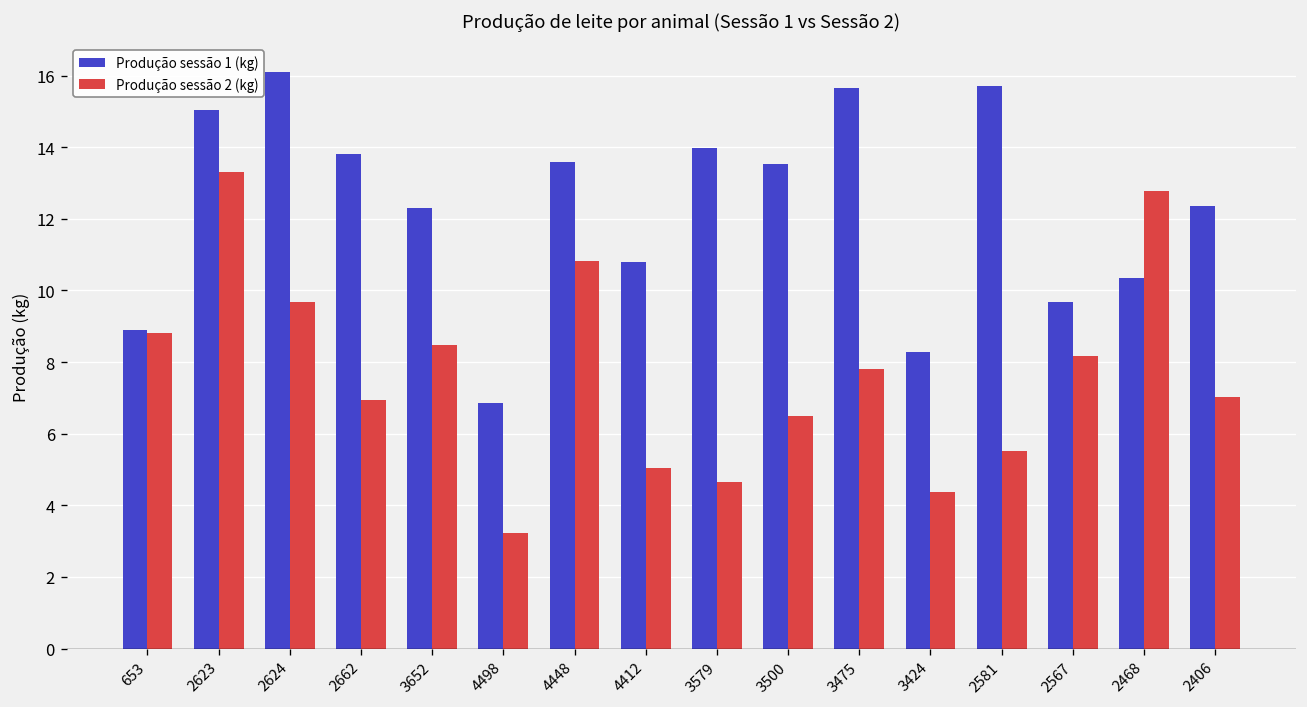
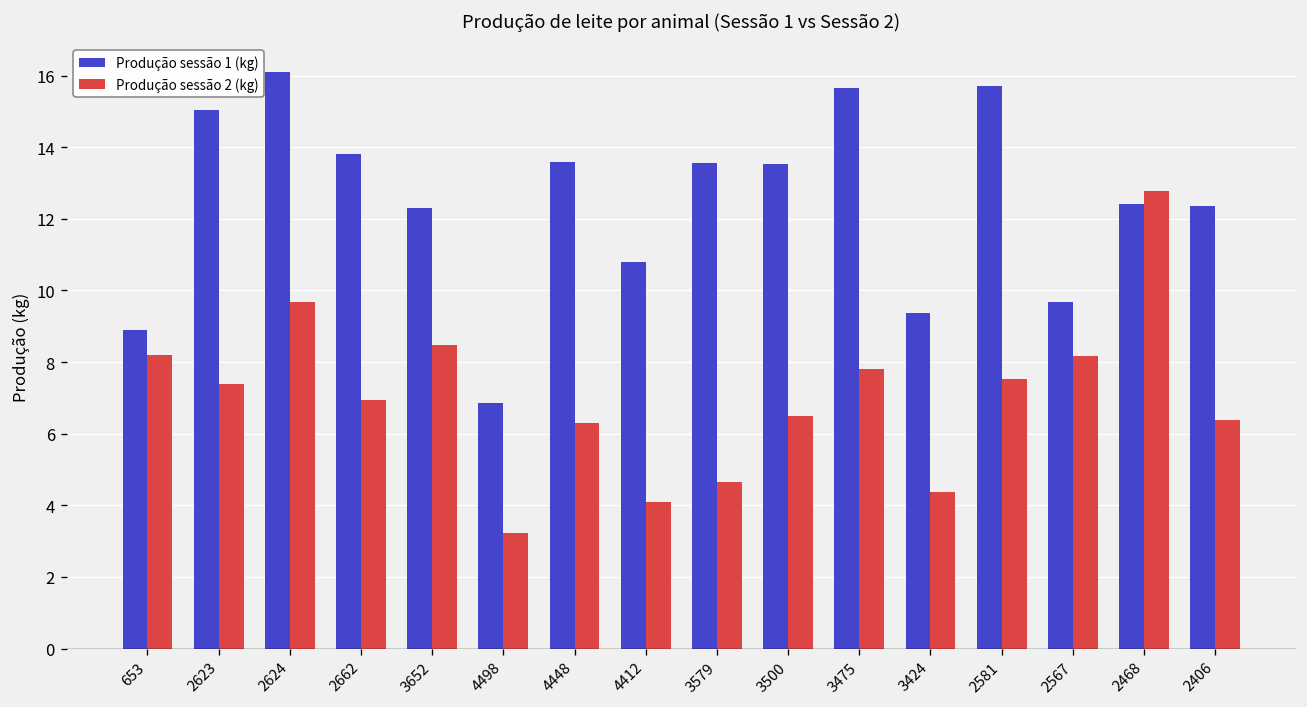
Produção sessão 2 (kg), 653: 8.8 -> 8.2
Produção sessão 2 (kg), 2623: 13.3 -> 7.4
Produção sessão 2 (kg), 4448: 10.8 -> 6.3
Produção sessão 2 (kg), 4412: 5.1 -> 4.1
Produção sessão 1 (kg), 3579: 14.0 -> 13.6
Produção sessão 1 (kg), 3424: 8.3 -> 9.4
Produção sessão 2 (kg), 2581: 5.5 -> 7.5
Produção sessão 1 (kg), 2468: 10.4 -> 12.4
Produção sessão 2 (kg), 2406: 7.0 -> 6.4
